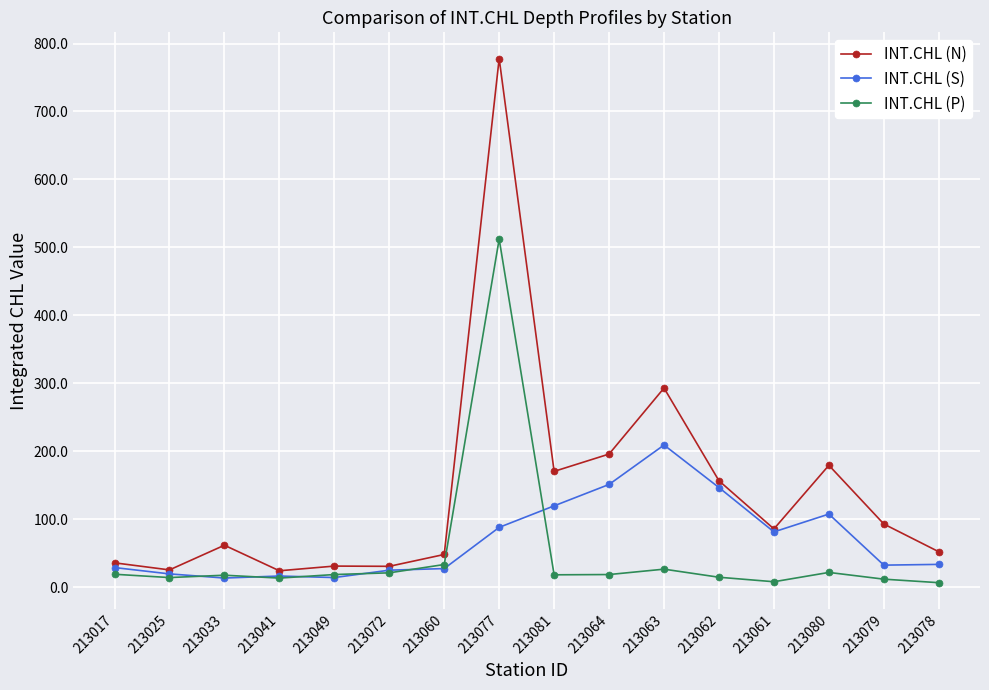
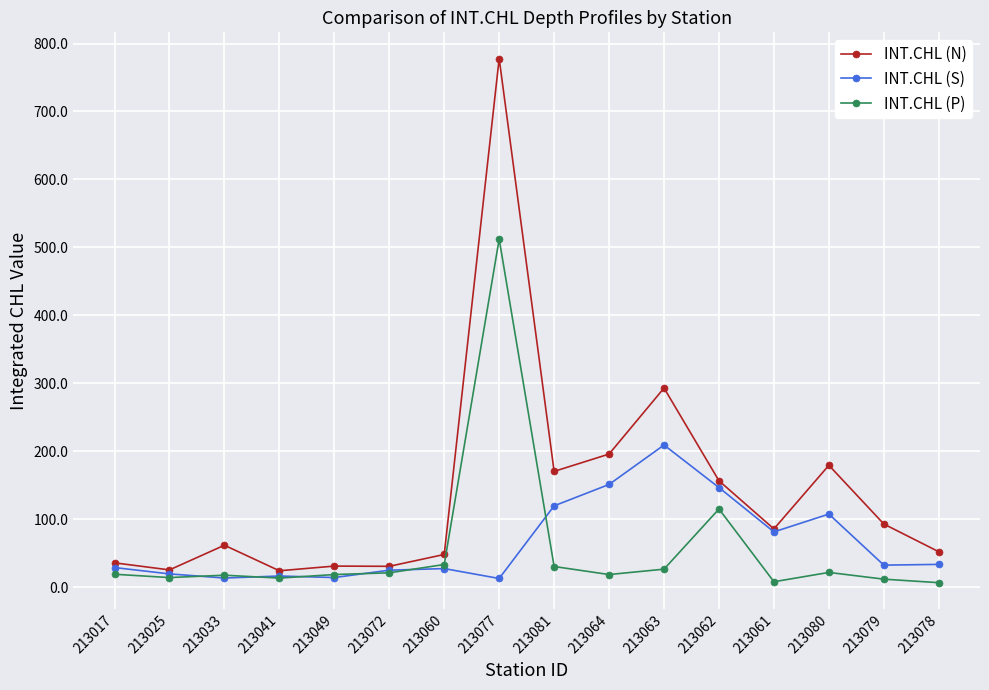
INT.CHL (S), 213077: 90 -> 10
INT.CHL (P), 213081: 20 -> 30
INT.CHL (P), 213062: 10 -> 120
